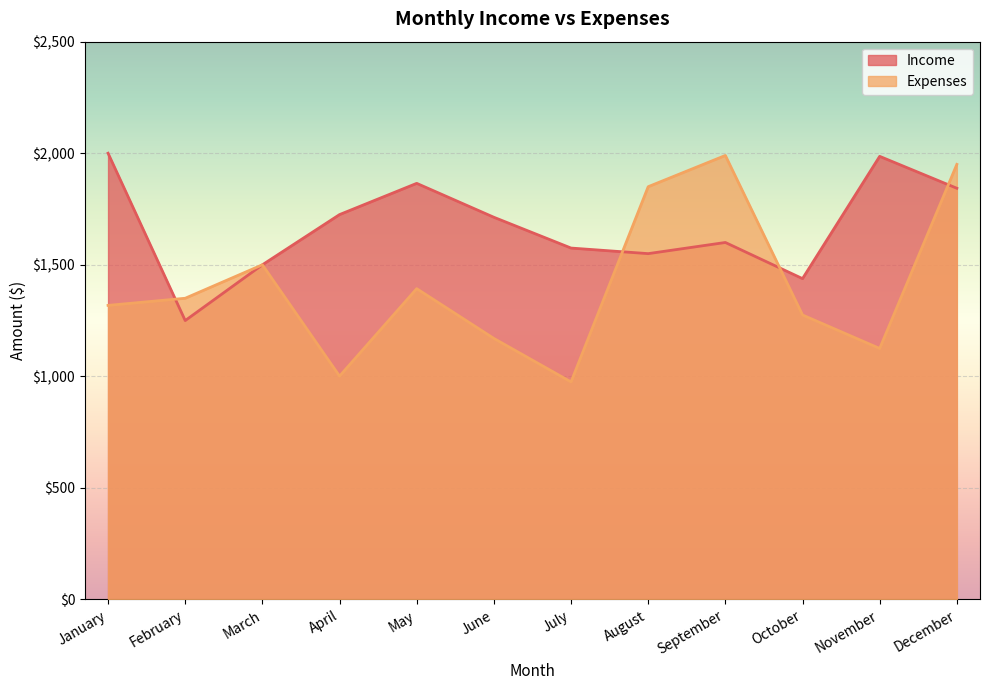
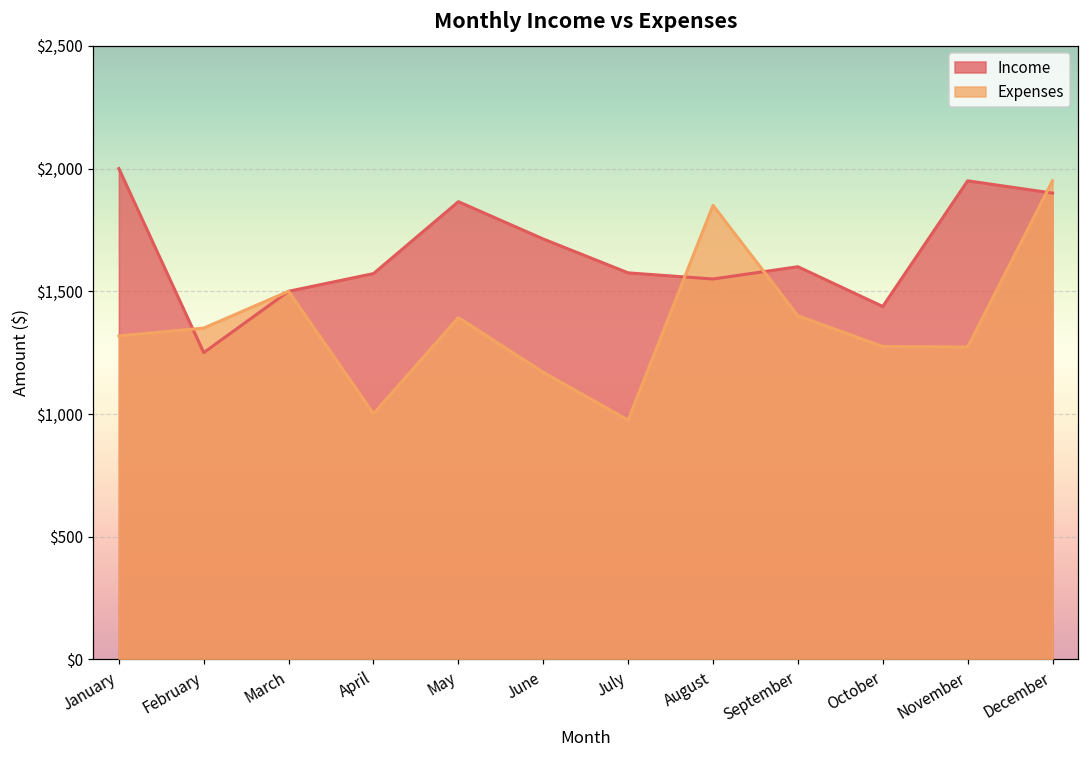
Income, April: $1,730 -> $1,570
Expenses, September: $1,990 -> $1,400
Income, November: $1,990 -> $1,950
Expenses, November: $1,130 -> $1,270
Income, December: $1,840 -> $1,900
